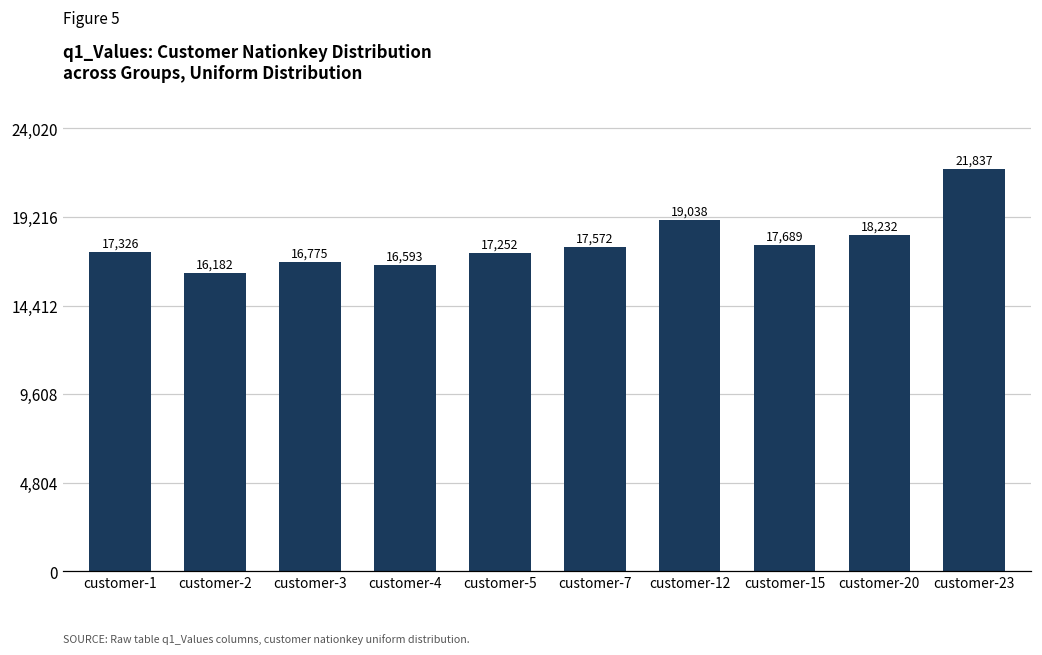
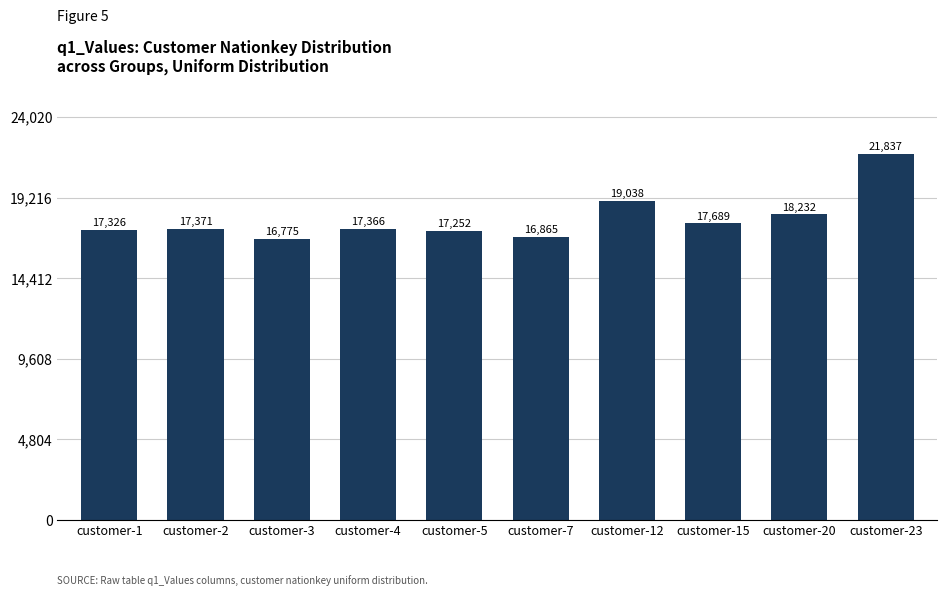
customer-2: 16,182 -> 17,371
customer-4: 16,593 -> 17,366
customer-7: 17,572 -> 16,865
